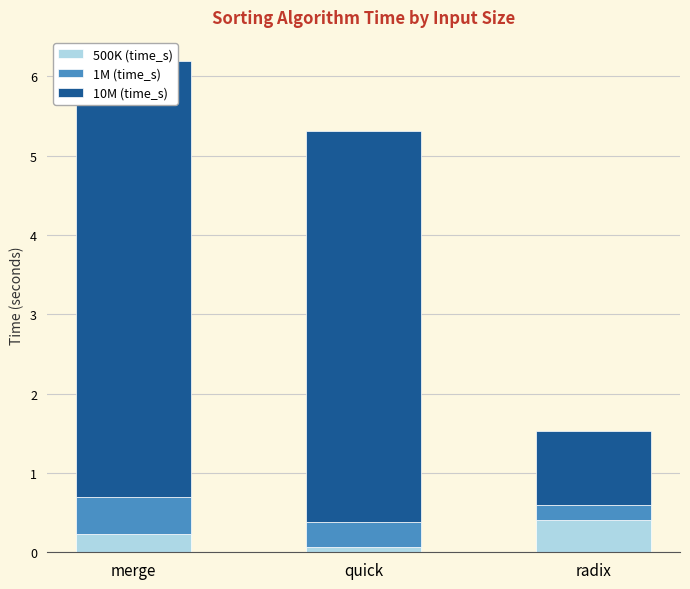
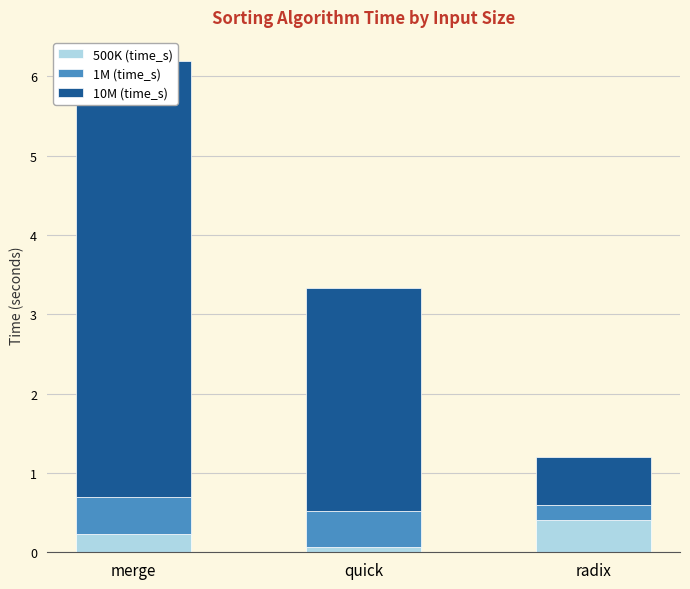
1M (time_s), quick: 0.3 -> 0.5
10M (time_s), quick: 4.9 -> 2.8
10M (time_s), radix: 0.9 -> 0.6
